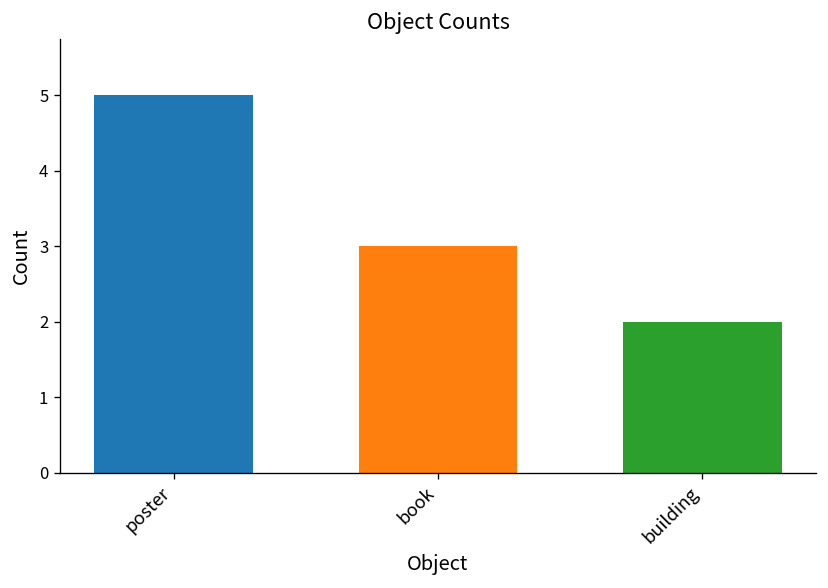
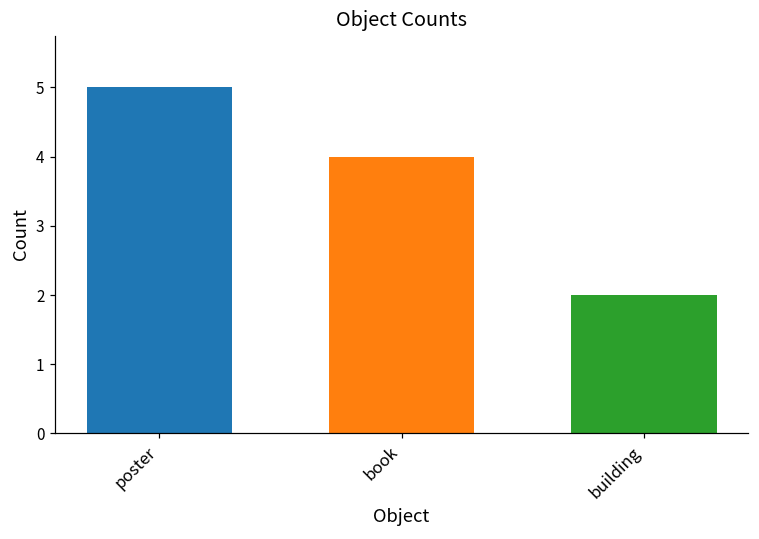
book: 3 -> 4
